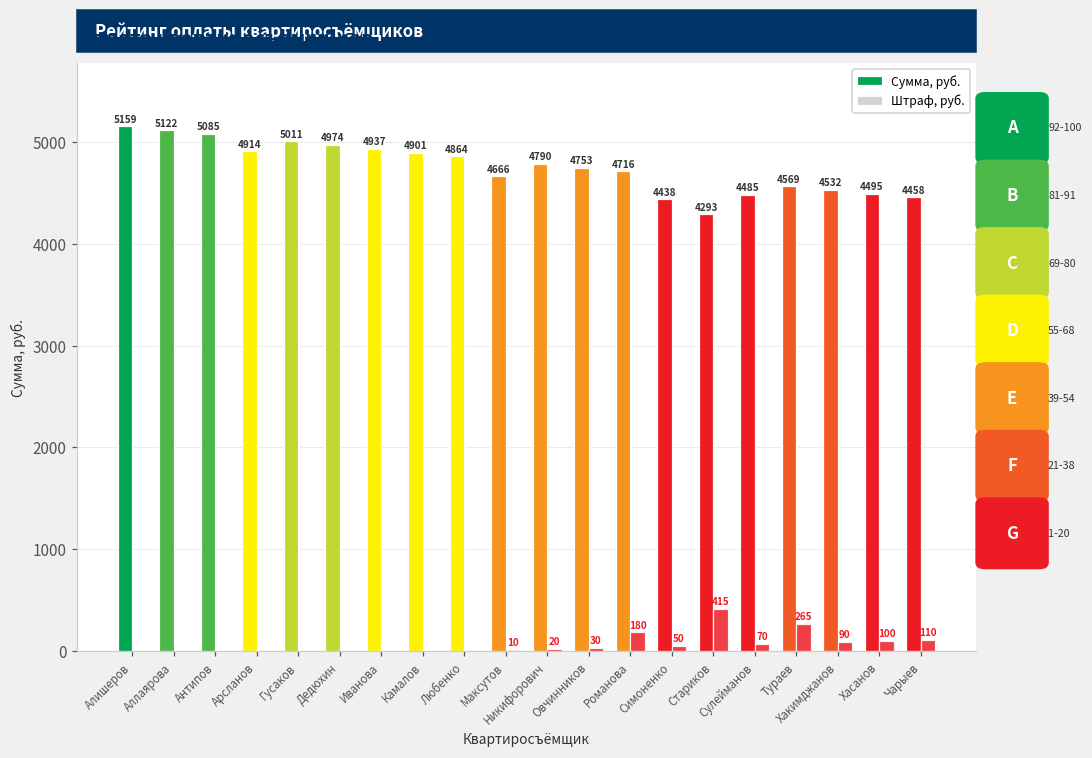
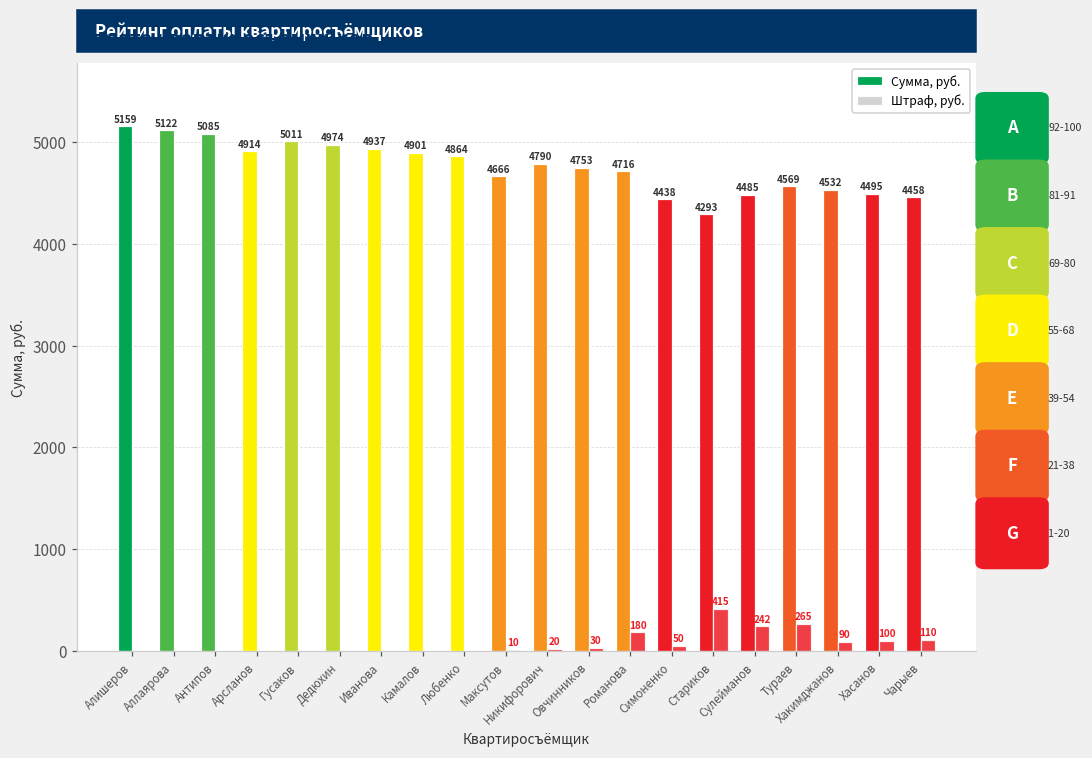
Штраф, руб., Сулейманов: 70 -> 242
